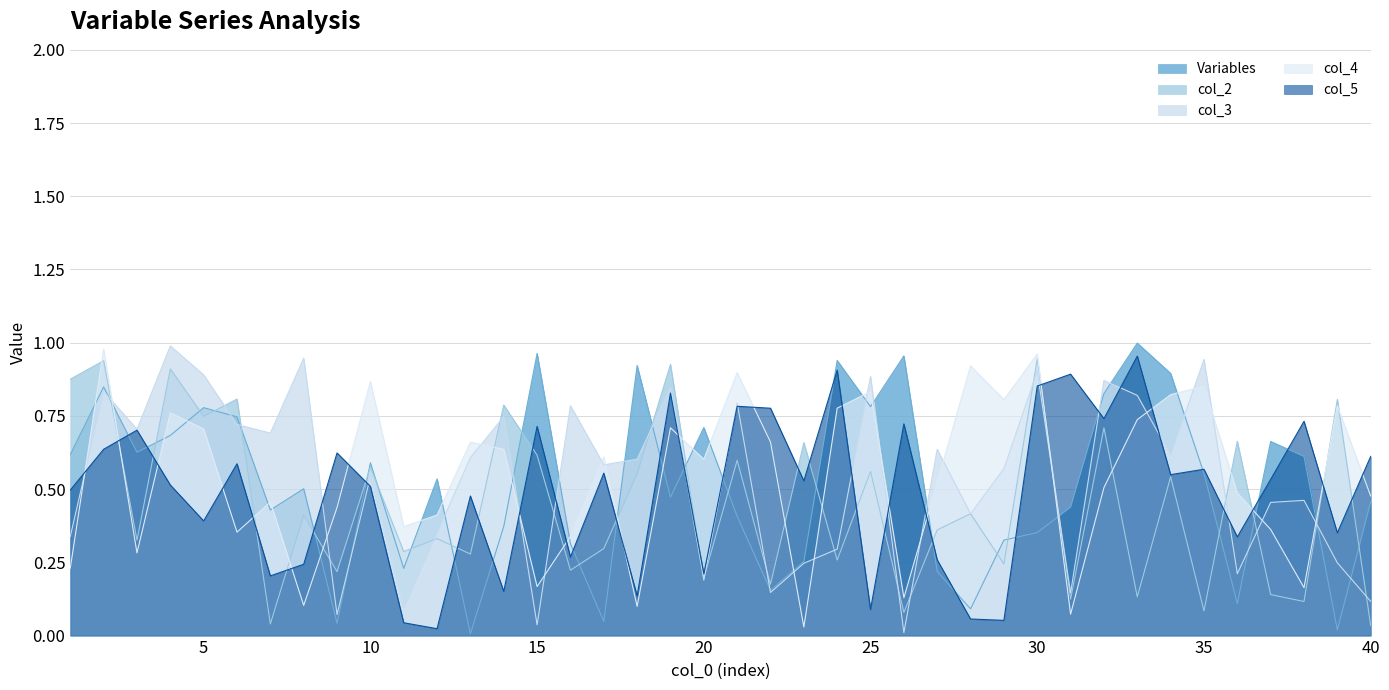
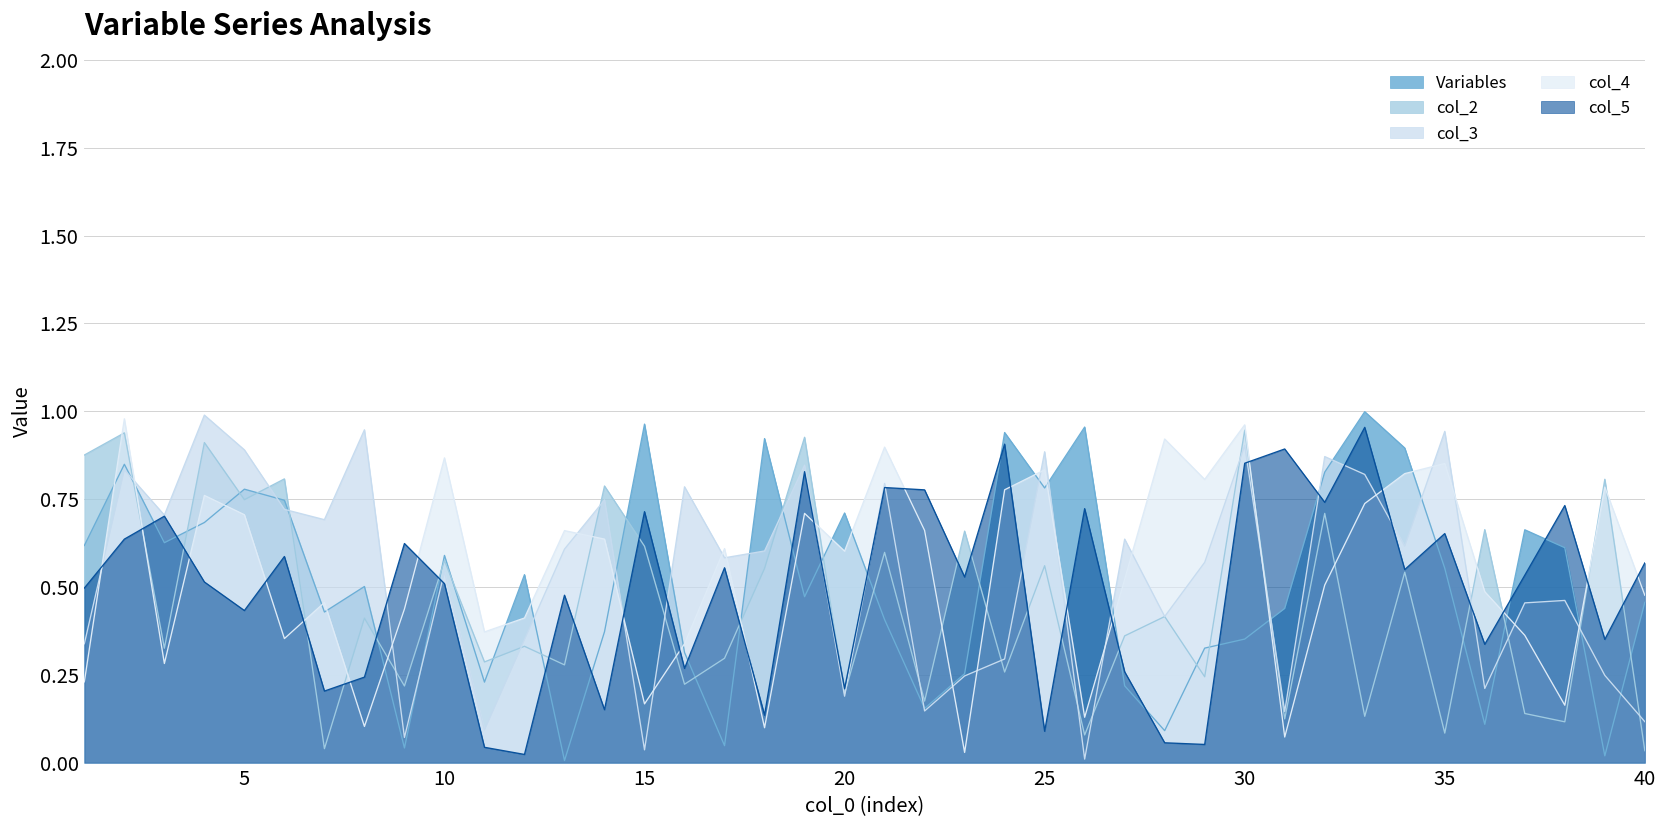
col_5, 5: 0.39 -> 0.43
col_5, 35: 0.57 -> 0.65
col_5, 40: 0.61 -> 0.57
